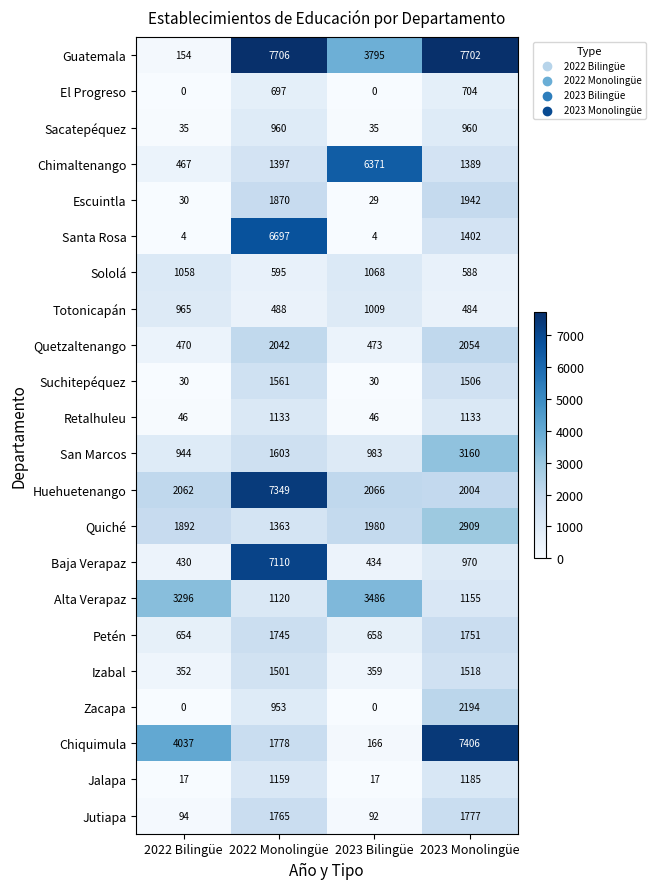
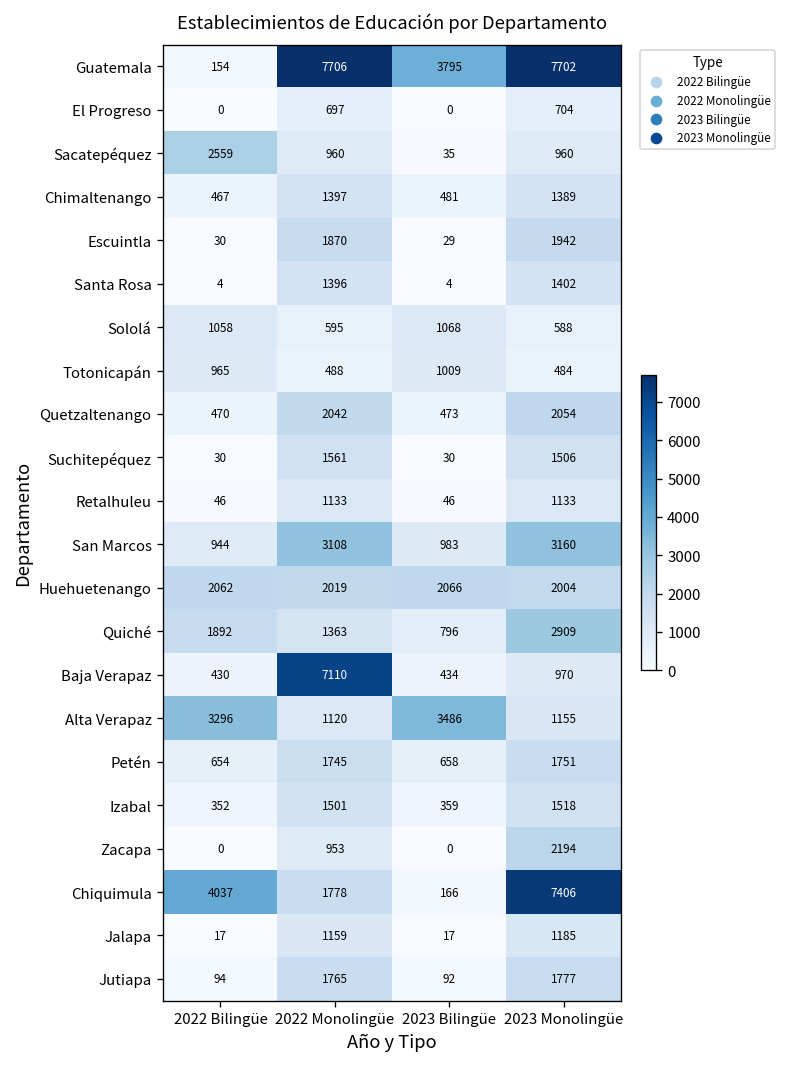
Sacatepéquez, 2022 Bilingüe: 35 -> 2559
Chimaltenango, 2023 Bilingüe: 6371 -> 481
Santa Rosa, 2022 Monolingüe: 6697 -> 1396
San Marcos, 2022 Monolingüe: 1603 -> 3108
Huehuetenango, 2022 Monolingüe: 7349 -> 2019
Quiché, 2023 Bilingüe: 1980 -> 796
